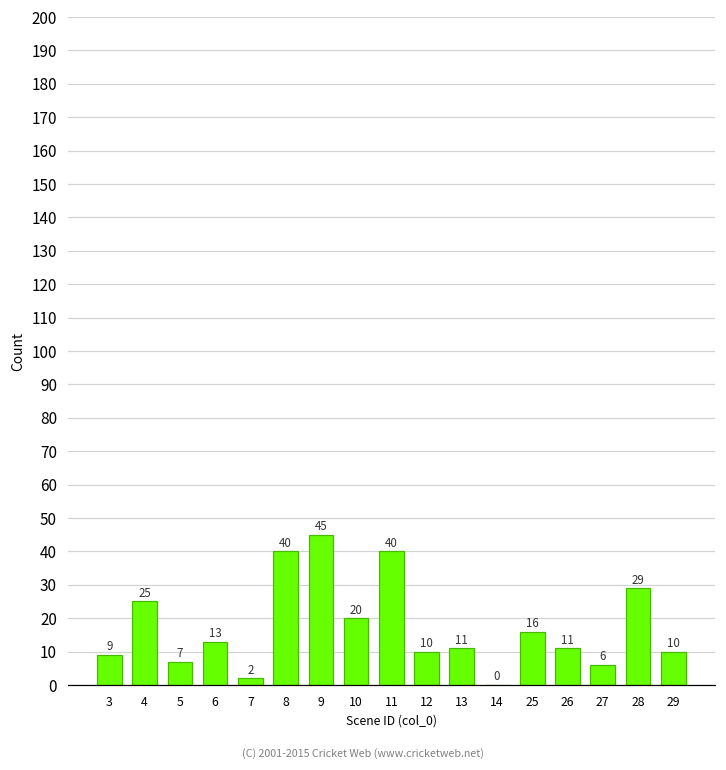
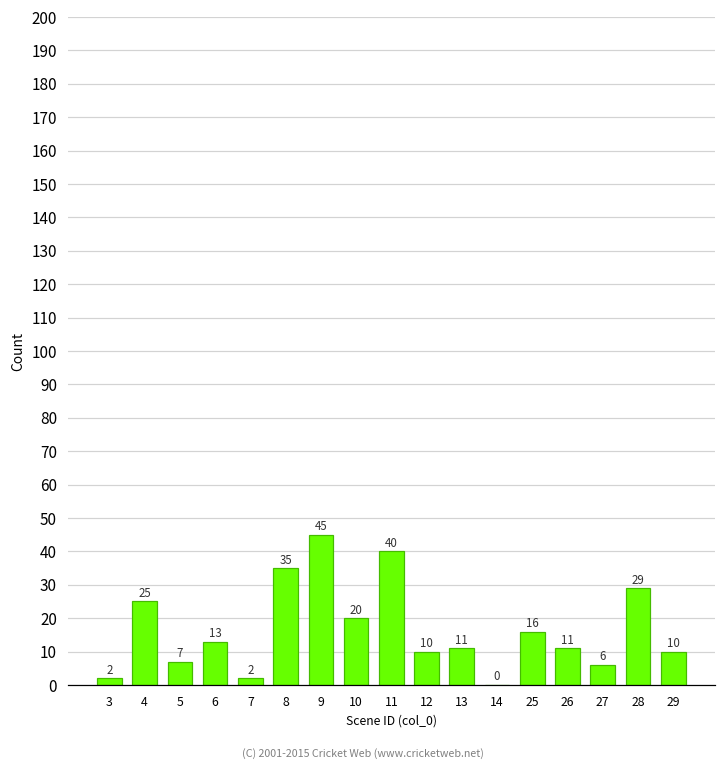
3: 9 -> 2
8: 40 -> 35
